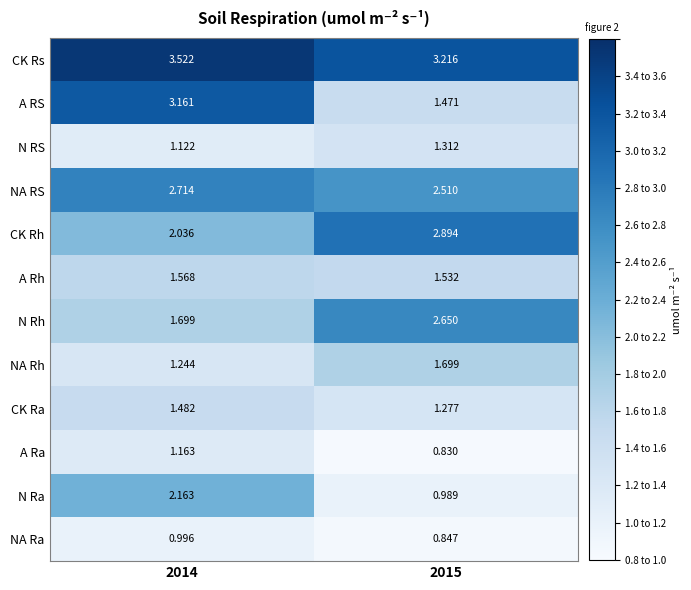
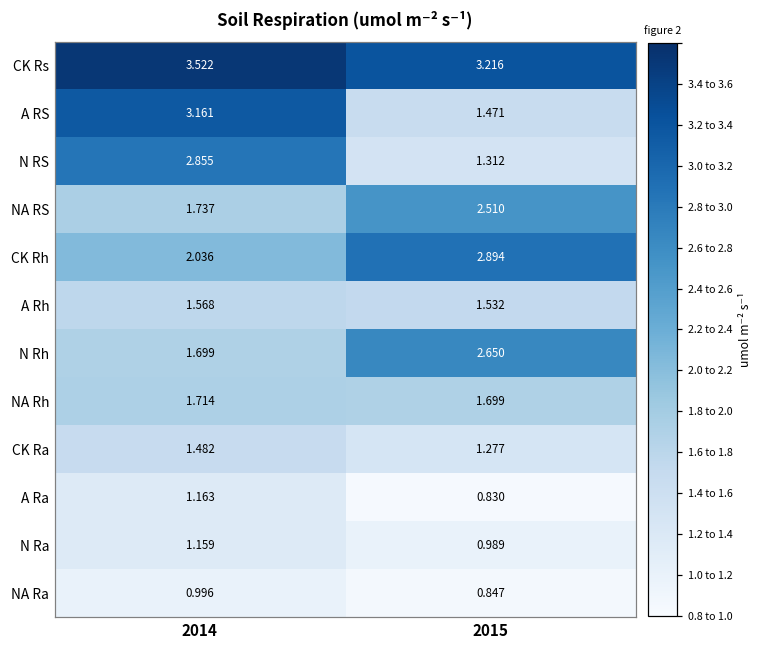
N RS, 2014: 1.122 -> 2.855
NA RS, 2014: 2.714 -> 1.737
NA Rh, 2014: 1.244 -> 1.714
N Ra, 2014: 2.163 -> 1.159
